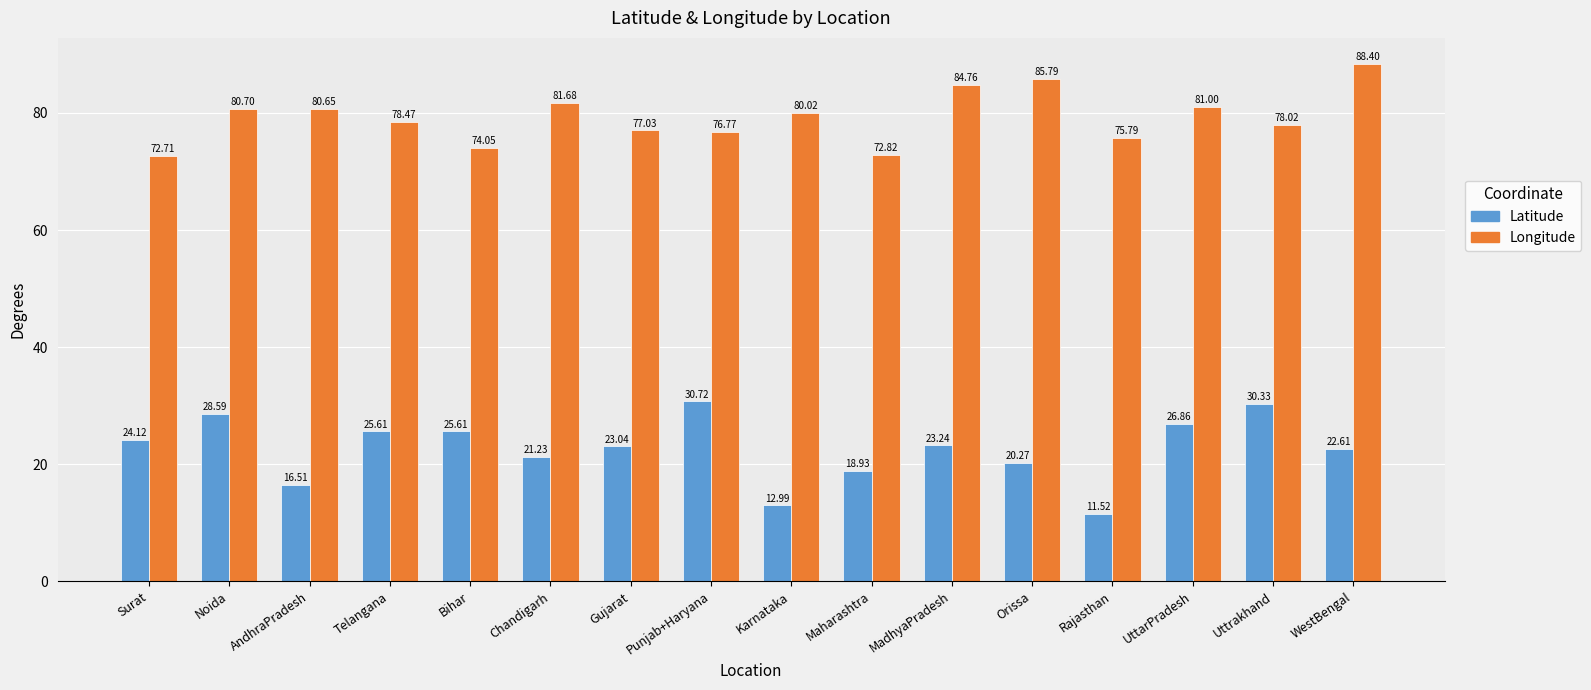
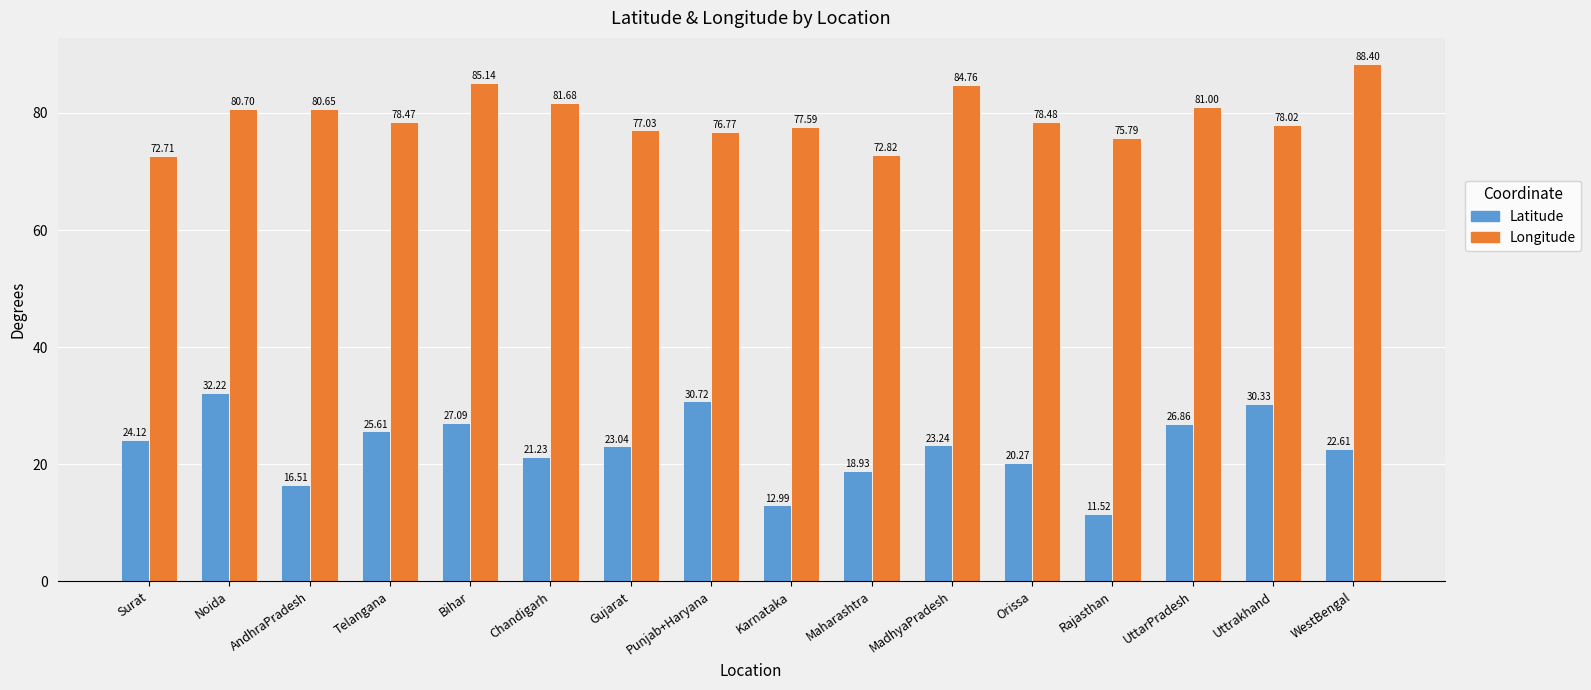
Latitude, Noida: 28.59 -> 32.22
Latitude, Bihar: 25.61 -> 27.09
Longitude, Bihar: 74.05 -> 85.14
Longitude, Karnataka: 80.02 -> 77.59
Longitude, Orissa: 85.79 -> 78.48
